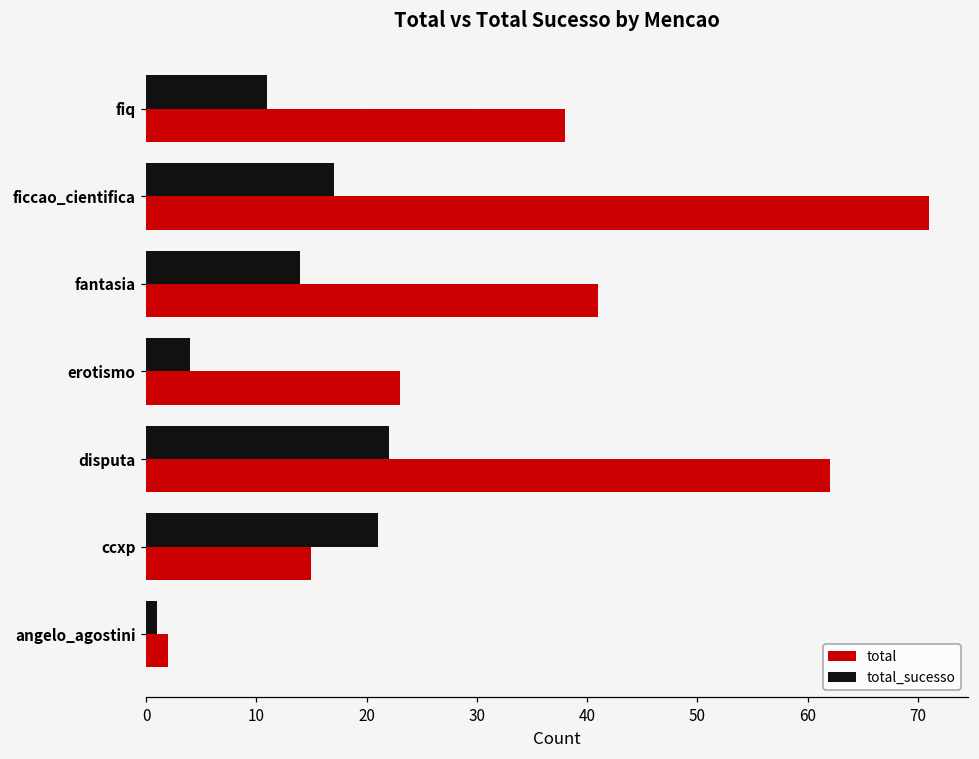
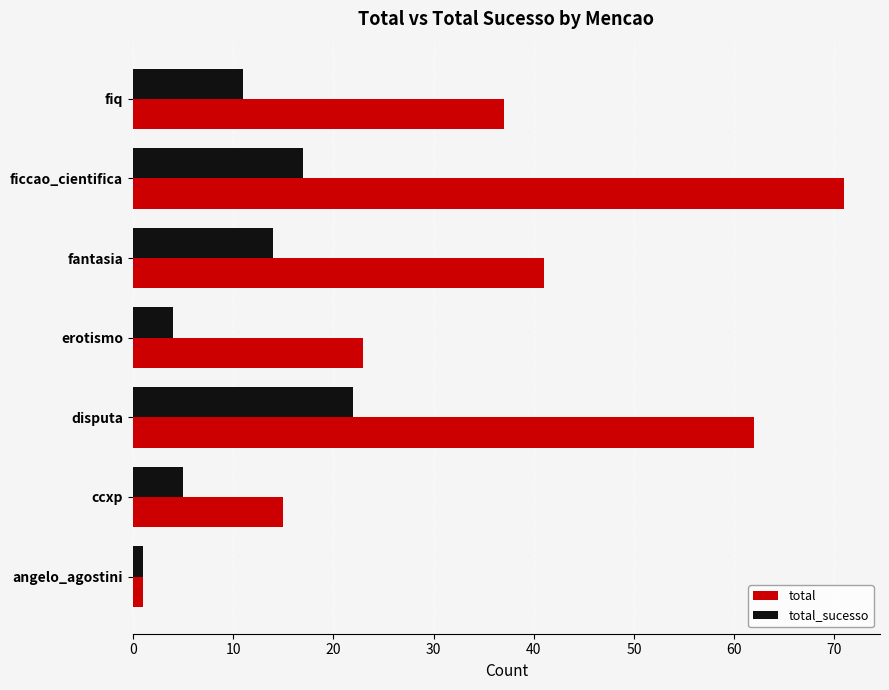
total, fiq: 38 -> 37
total_sucesso, ccxp: 21 -> 5
total, angelo_agostini: 2 -> 1
